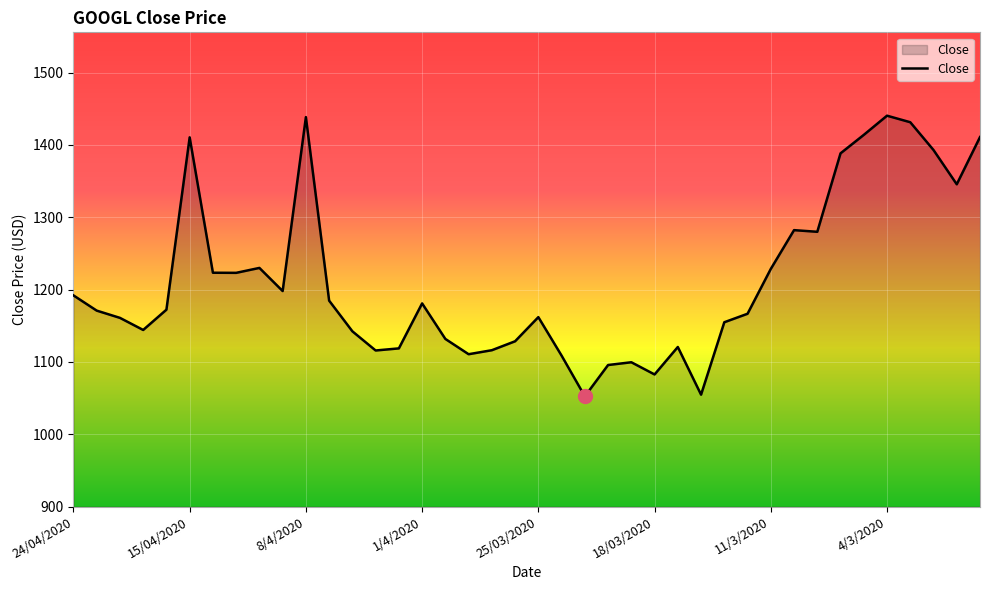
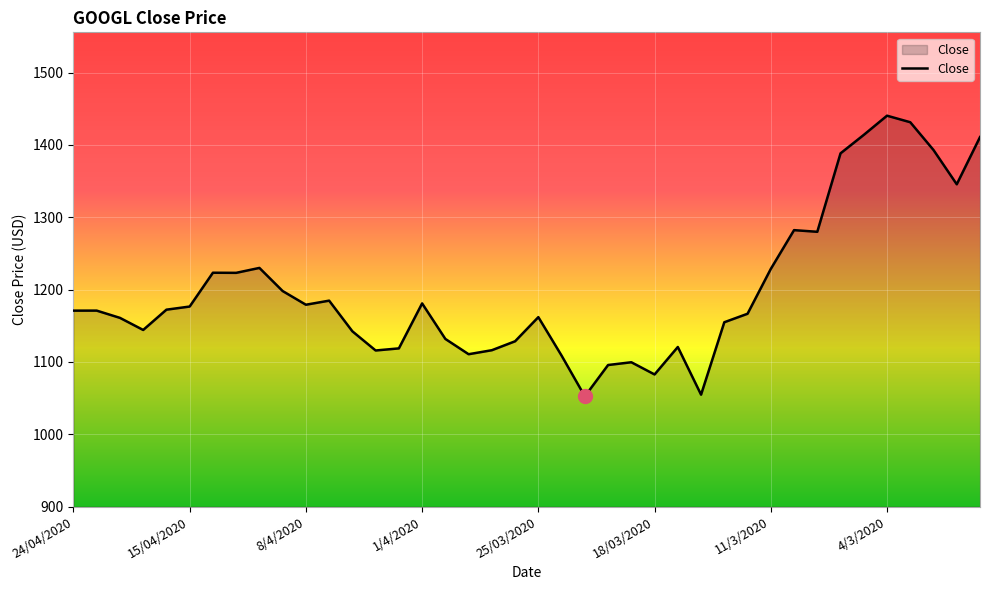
Close, 24/04/2020: 1190 -> 1170
Close, 15/04/2020: 1410 -> 1180
Close, 8/4/2020: 1440 -> 1180
